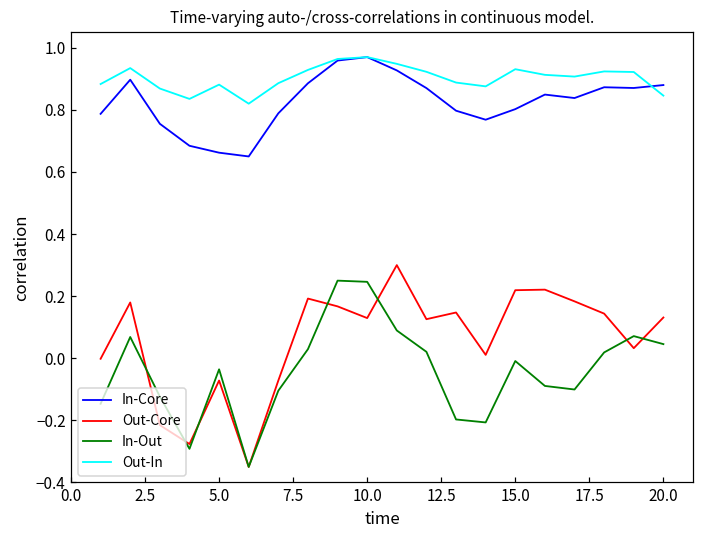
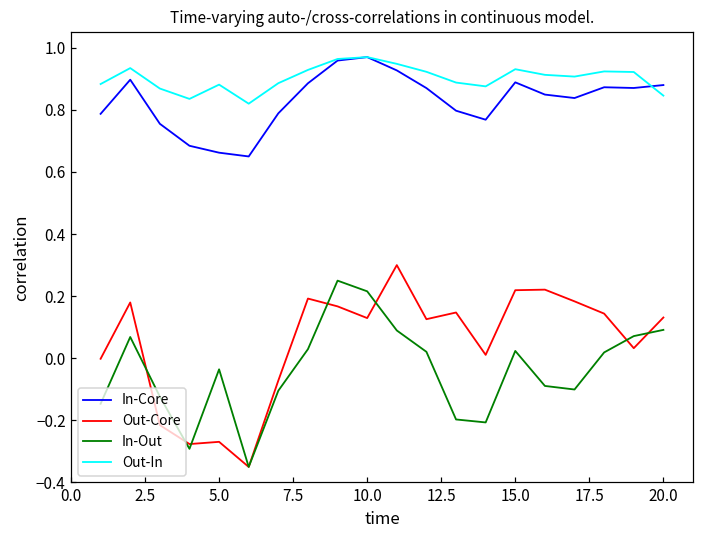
Out-Core, 5.0: -0.07 -> -0.27
In-Out, 10.0: 0.25 -> 0.22
In-Core, 15.0: 0.80 -> 0.89
In-Out, 15.0: -0.01 -> 0.02
In-Out, 20.0: 0.05 -> 0.09
